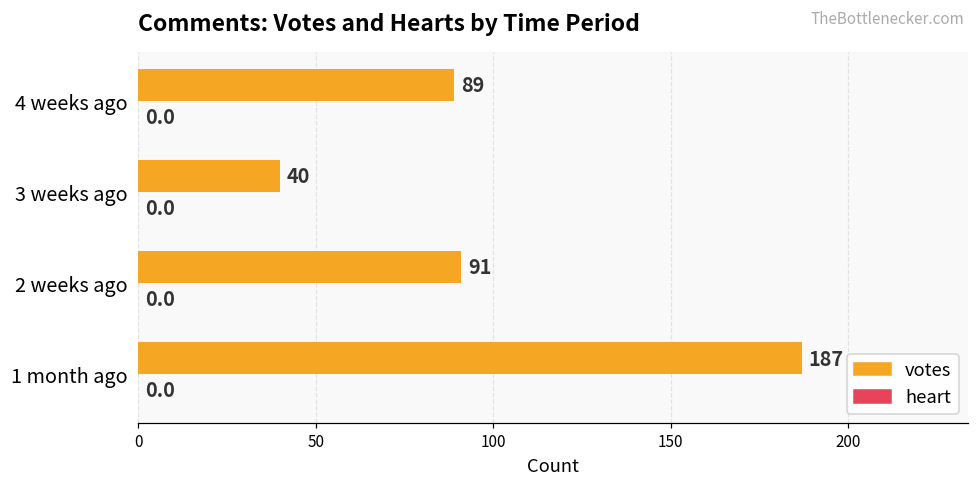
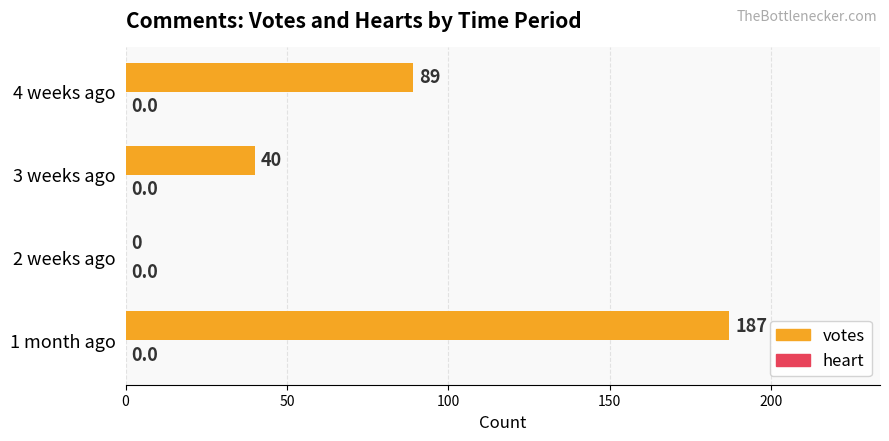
votes, 2 weeks ago: 91 -> 0
